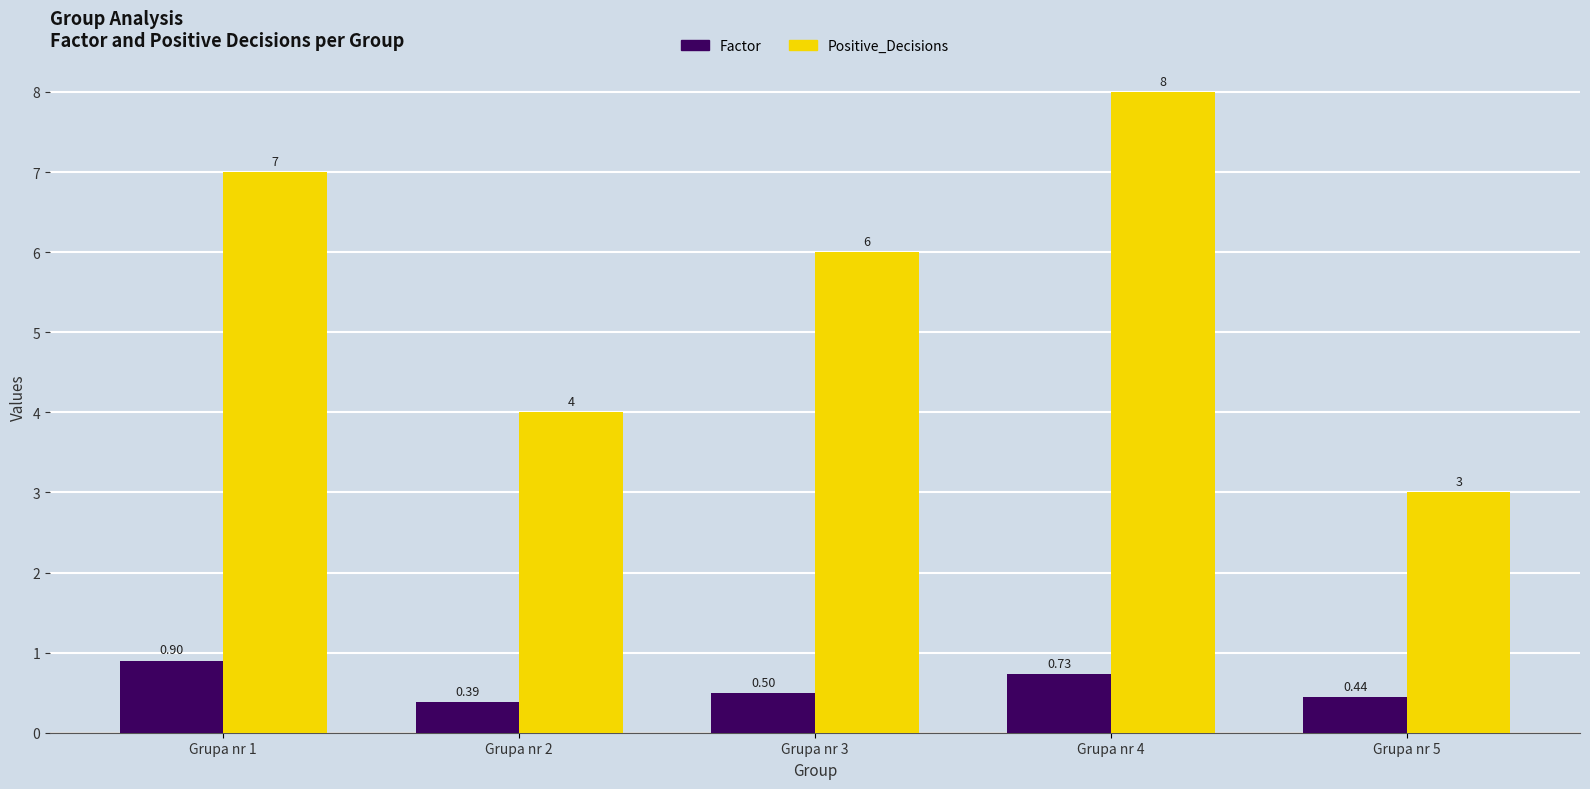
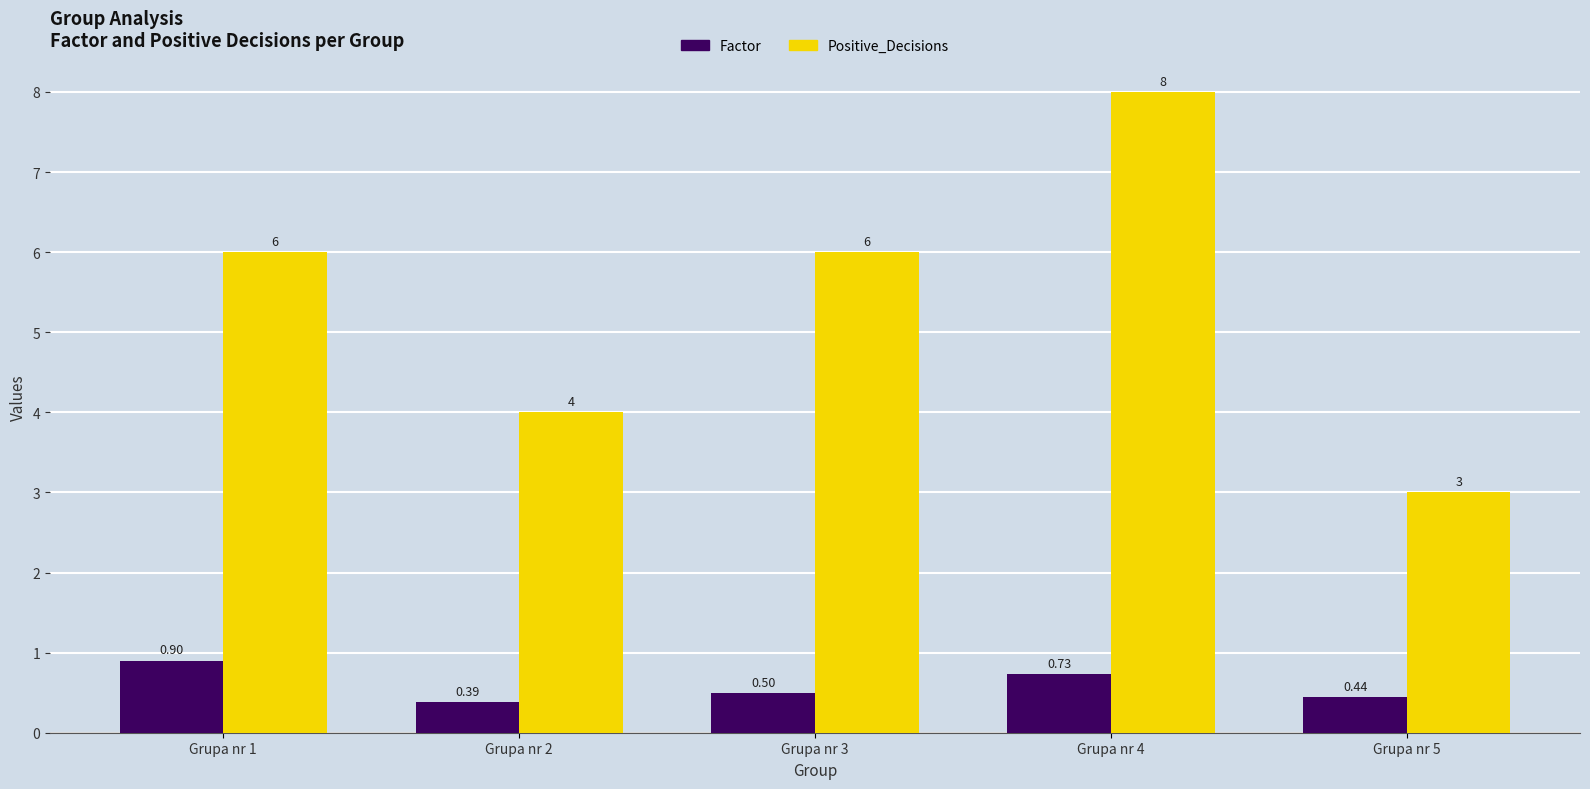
Positive_Decisions, Grupa nr 1: 7 -> 6
